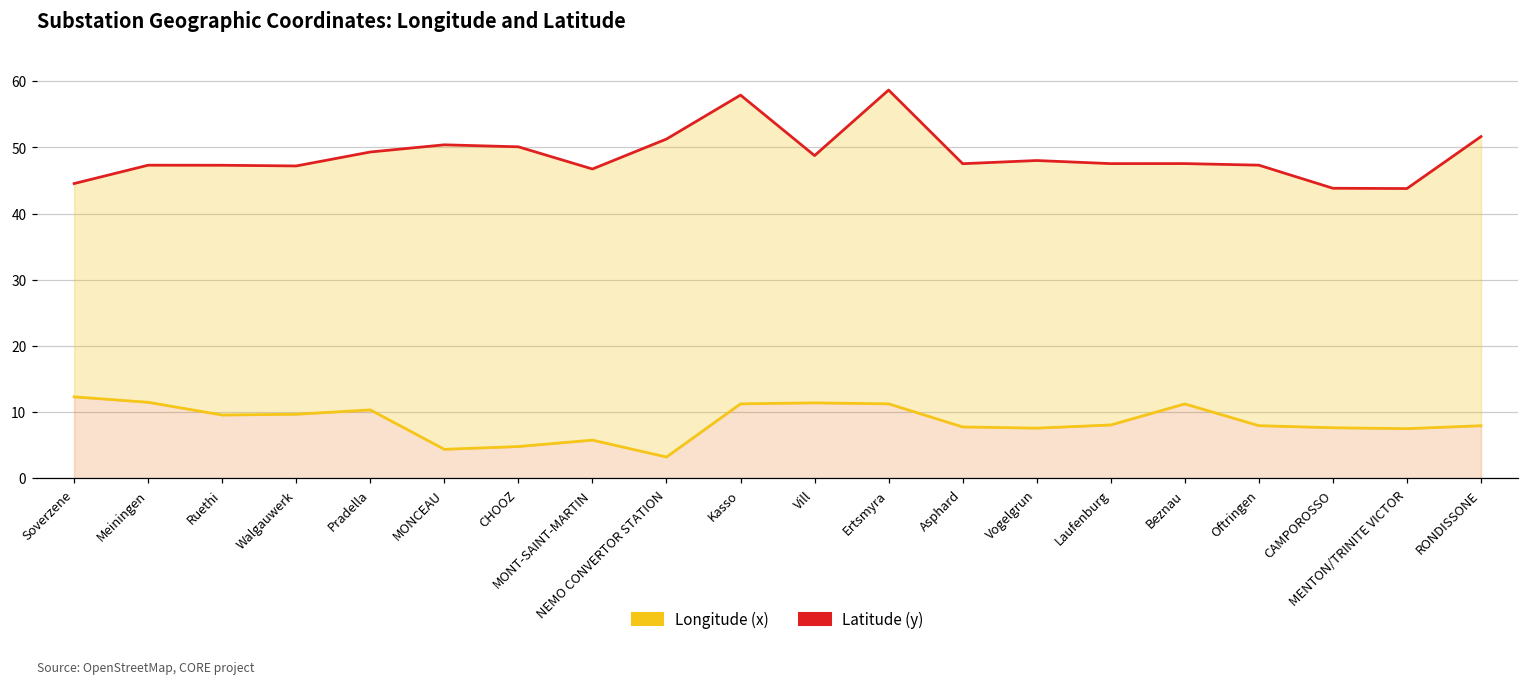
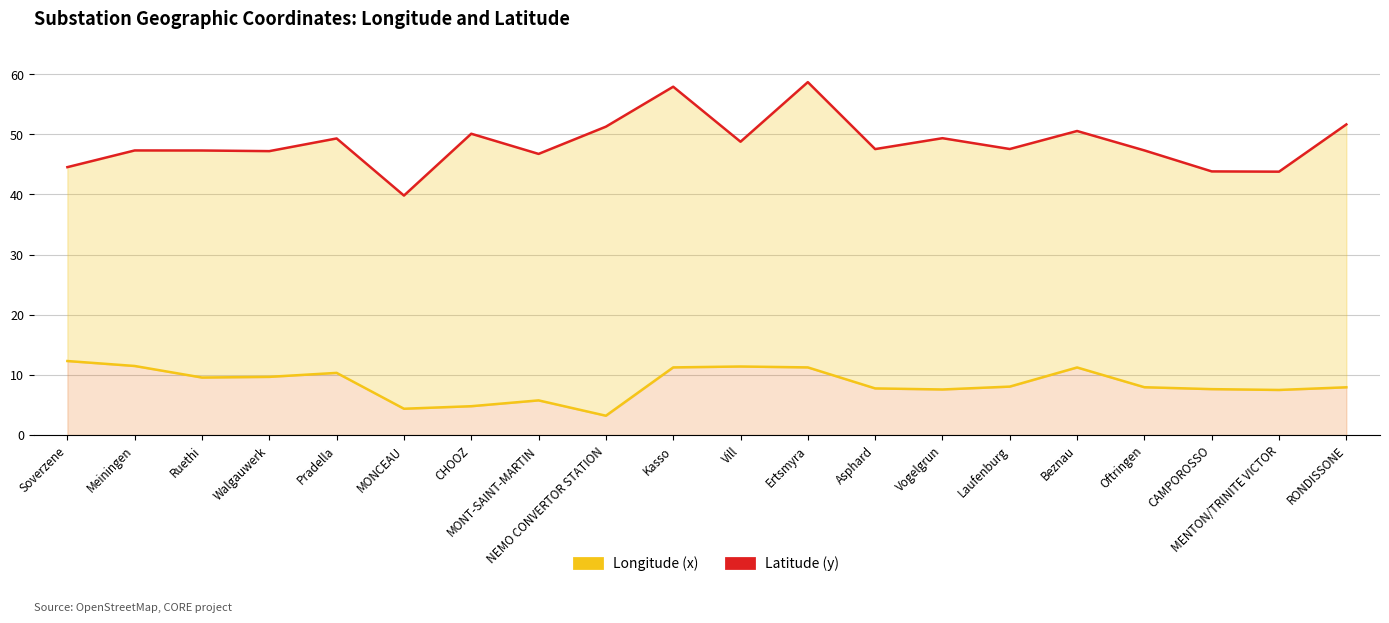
Latitude (y), MONCEAU: 50 -> 40
Latitude (y), Vogelgrun: 48 -> 49
Latitude (y), Beznau: 48 -> 51
